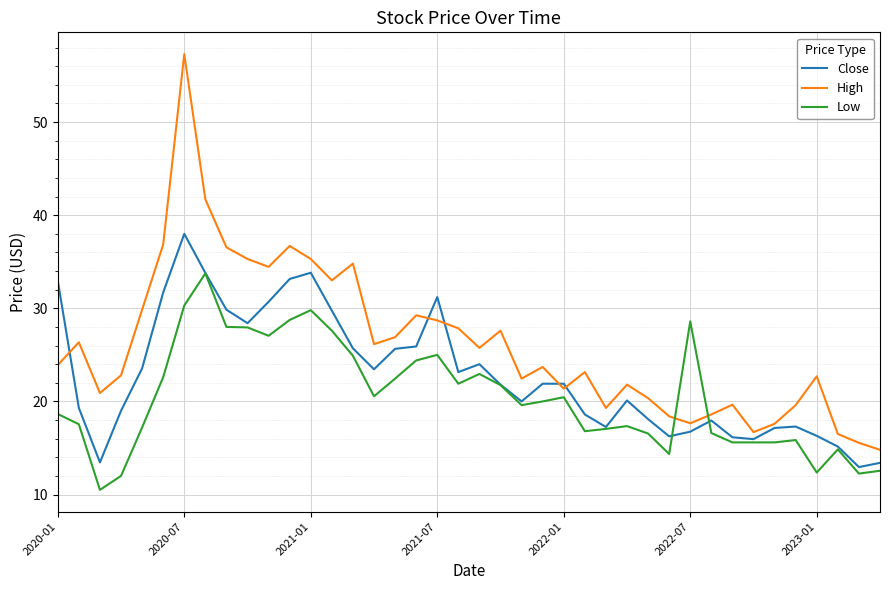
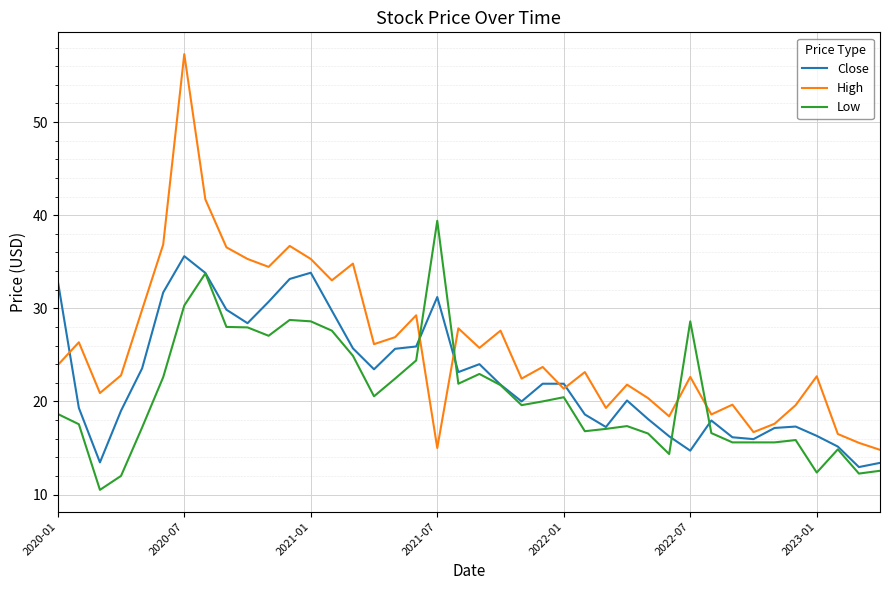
Close, 2020-07: 38 -> 36
Low, 2021-01: 30 -> 29
High, 2021-07: 29 -> 15
Low, 2021-07: 25 -> 39
Close, 2022-07: 17 -> 15
High, 2022-07: 18 -> 23
